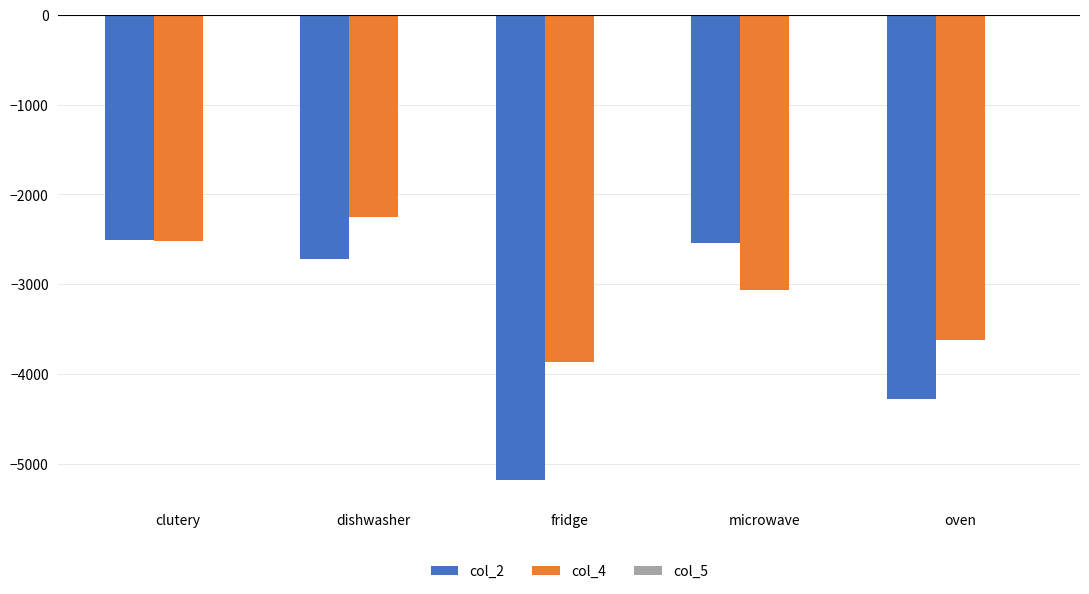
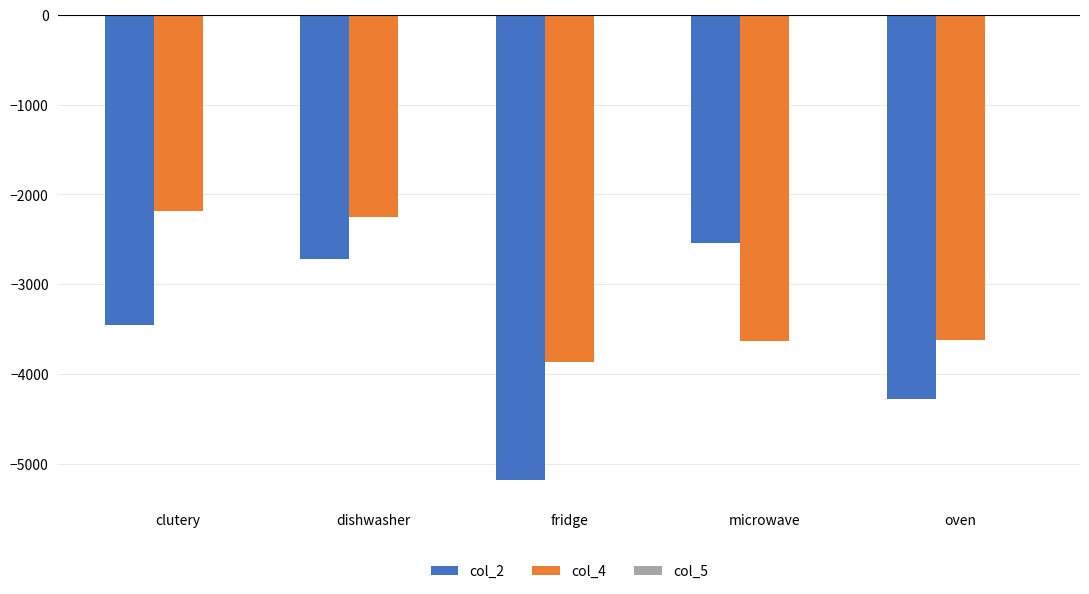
col_2, clutery: -2500 -> -3500
col_4, clutery: -2500 -> -2200
col_4, microwave: -3100 -> -3600
